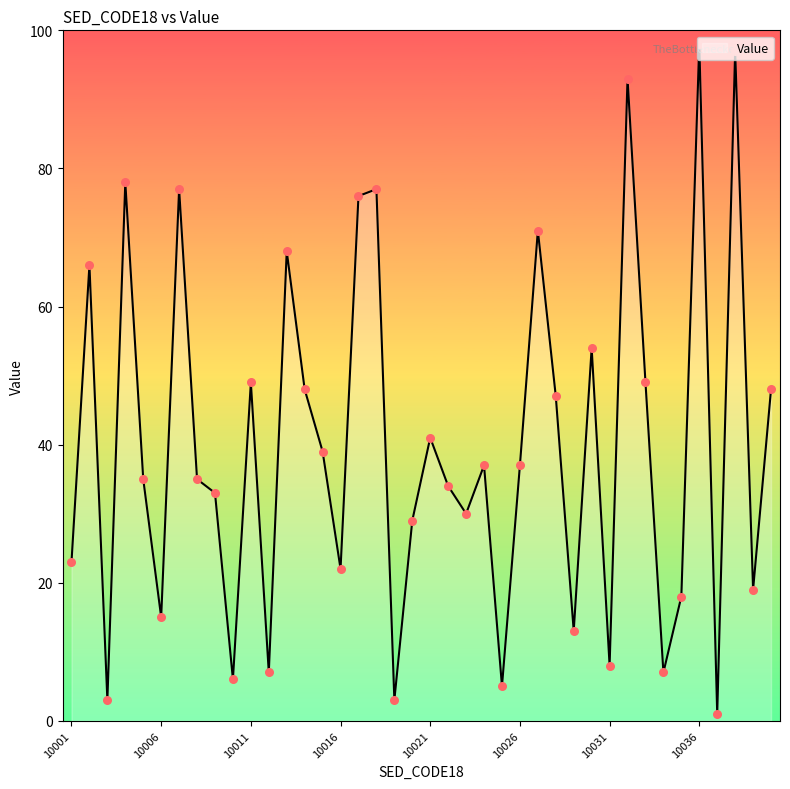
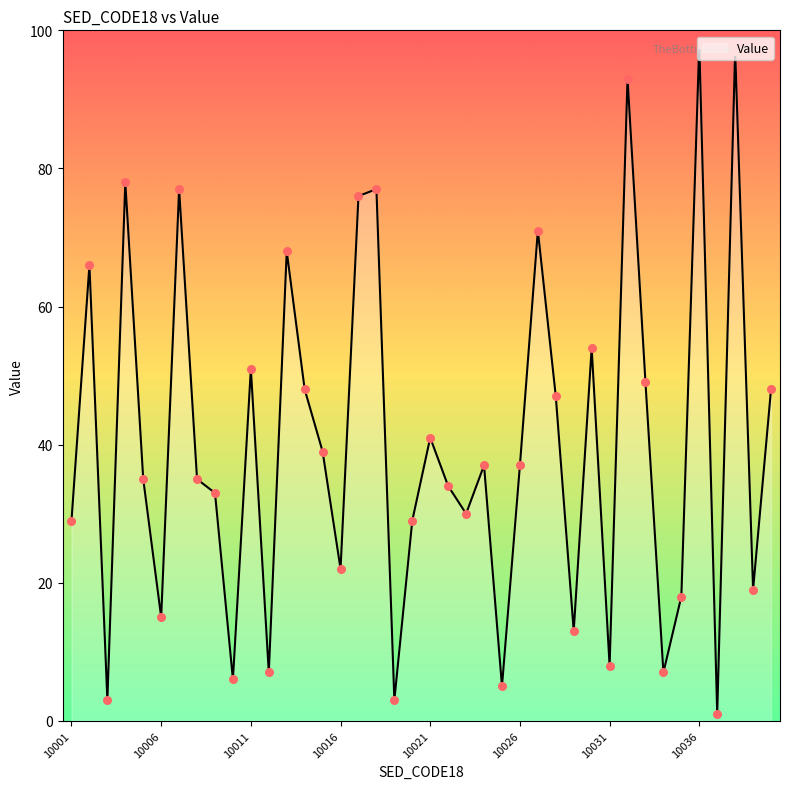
10001: 23 -> 29
10011: 49 -> 51
